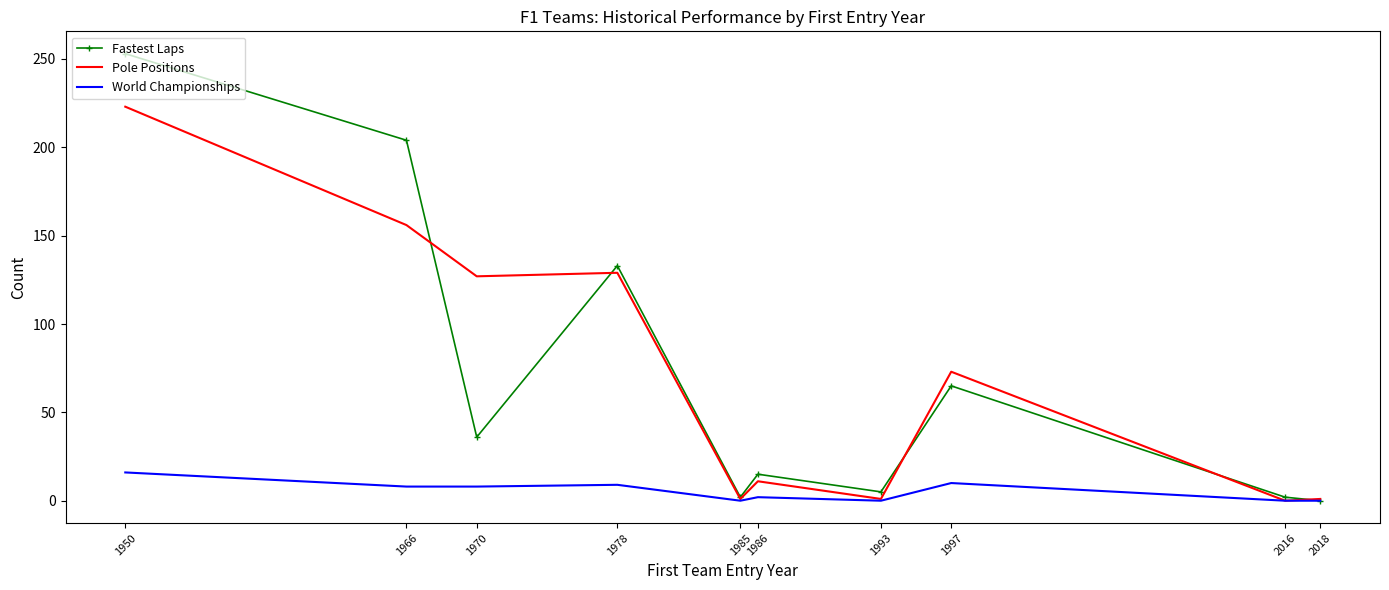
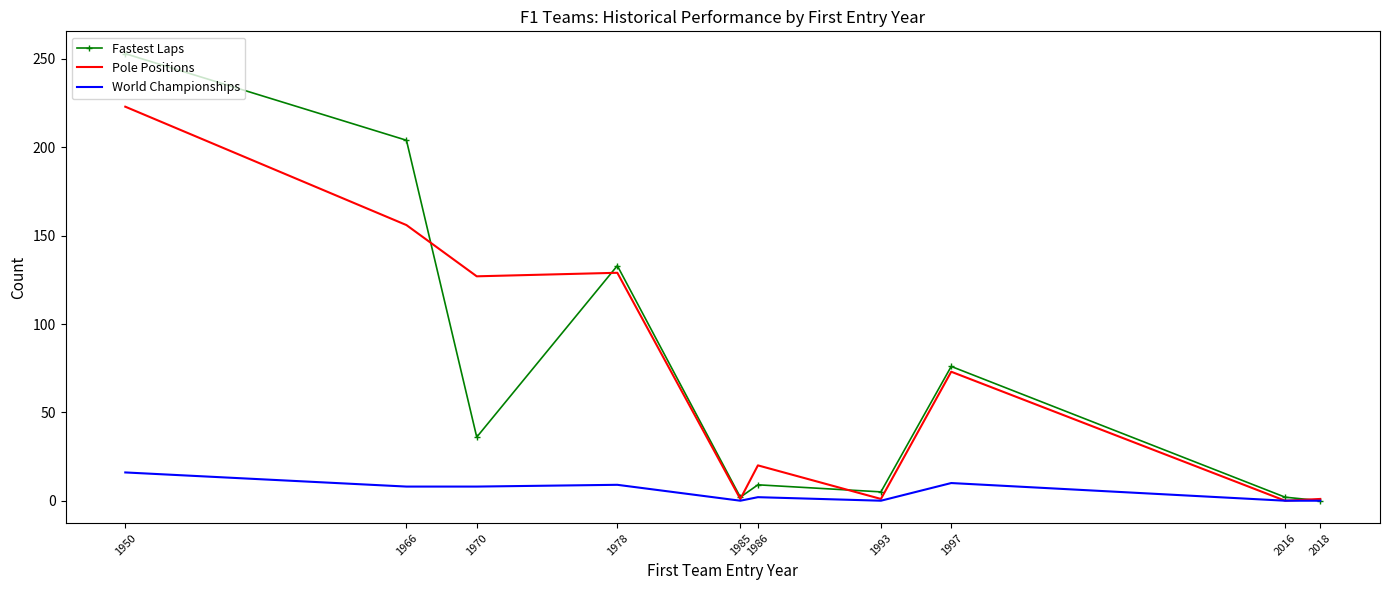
Fastest Laps, 1986: 15 -> 9
Pole Positions, 1986: 11 -> 20
Fastest Laps, 1997: 65 -> 76
